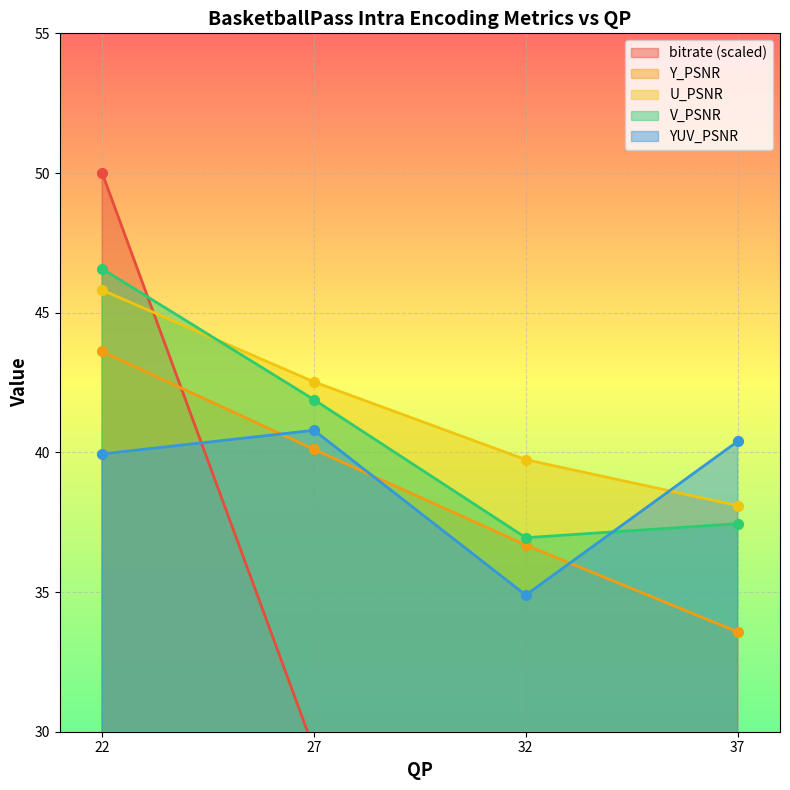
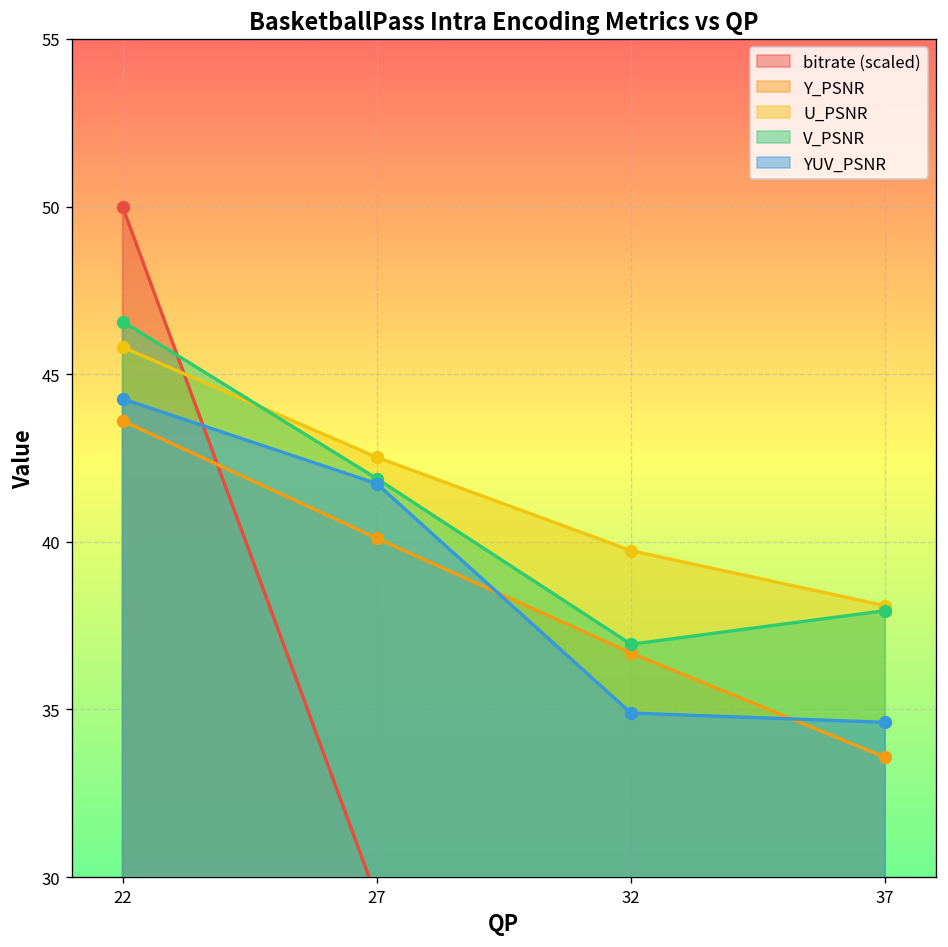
YUV_PSNR, 22: 39.9 -> 44.3
YUV_PSNR, 27: 40.8 -> 41.7
V_PSNR, 37: 37.4 -> 37.9
YUV_PSNR, 37: 40.4 -> 34.6
